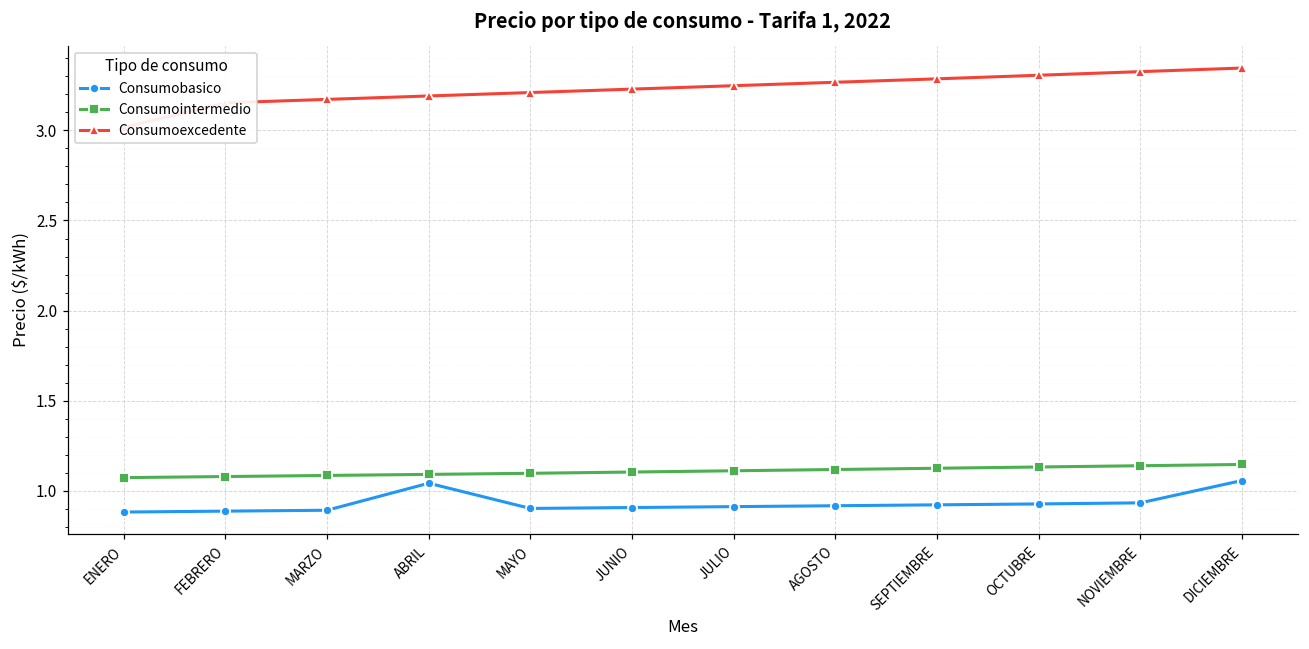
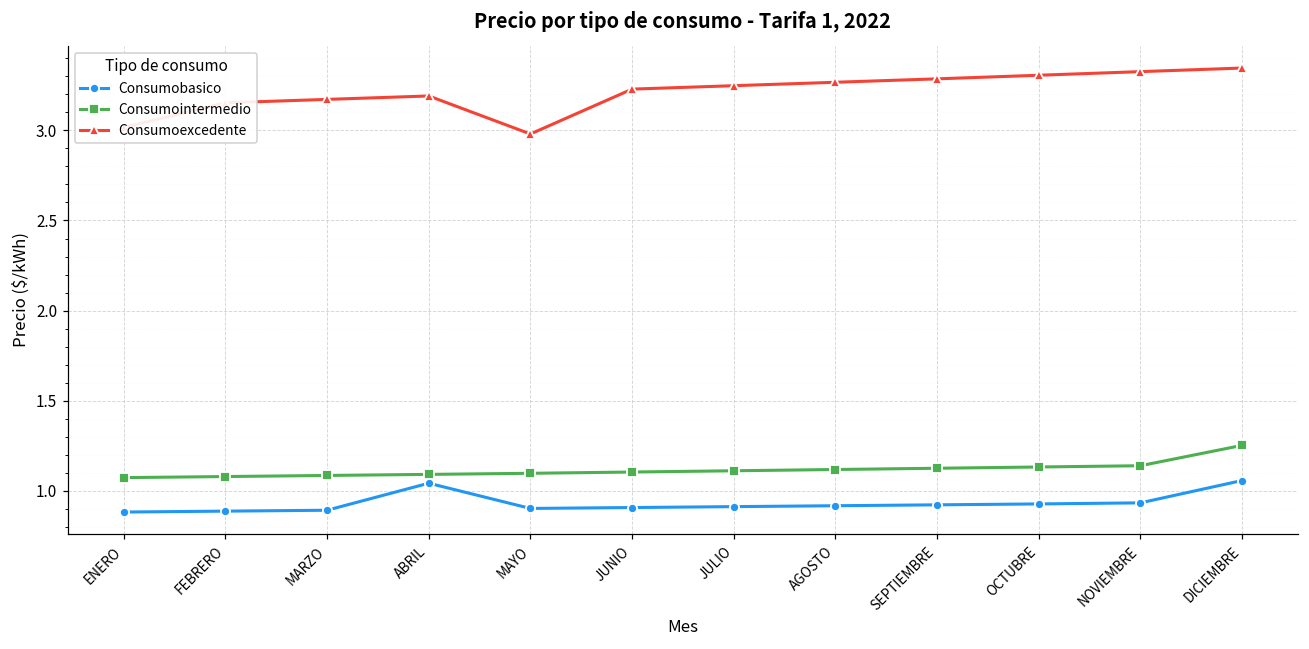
Consumoexcedente, MAYO: 3.21 -> 2.98
Consumointermedio, DICIEMBRE: 1.15 -> 1.25
